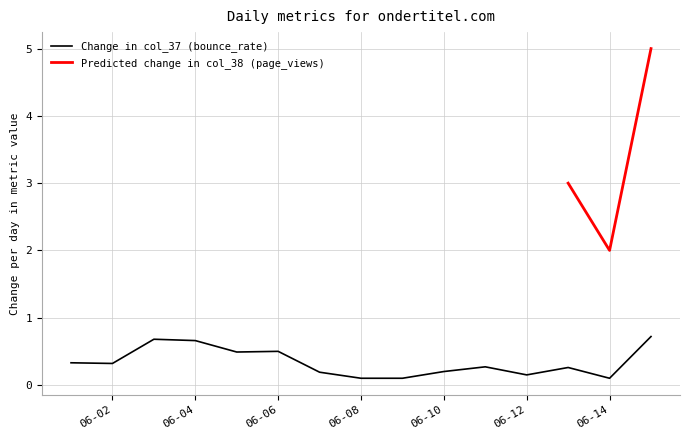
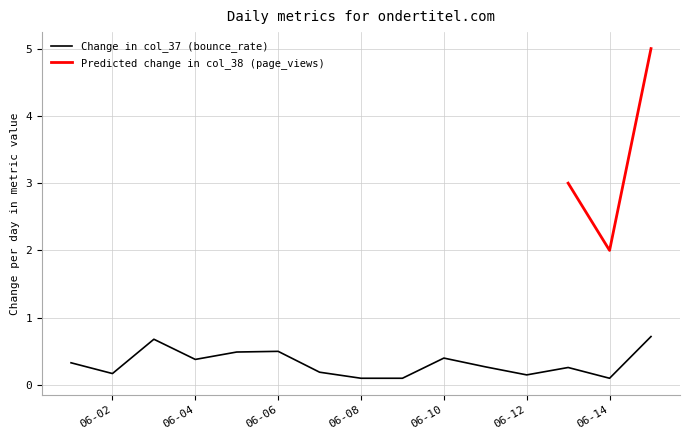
Change in col_37 (bounce_rate), 06-02: 0.3 -> 0.2
Change in col_37 (bounce_rate), 06-04: 0.7 -> 0.4
Change in col_37 (bounce_rate), 06-10: 0.2 -> 0.4
